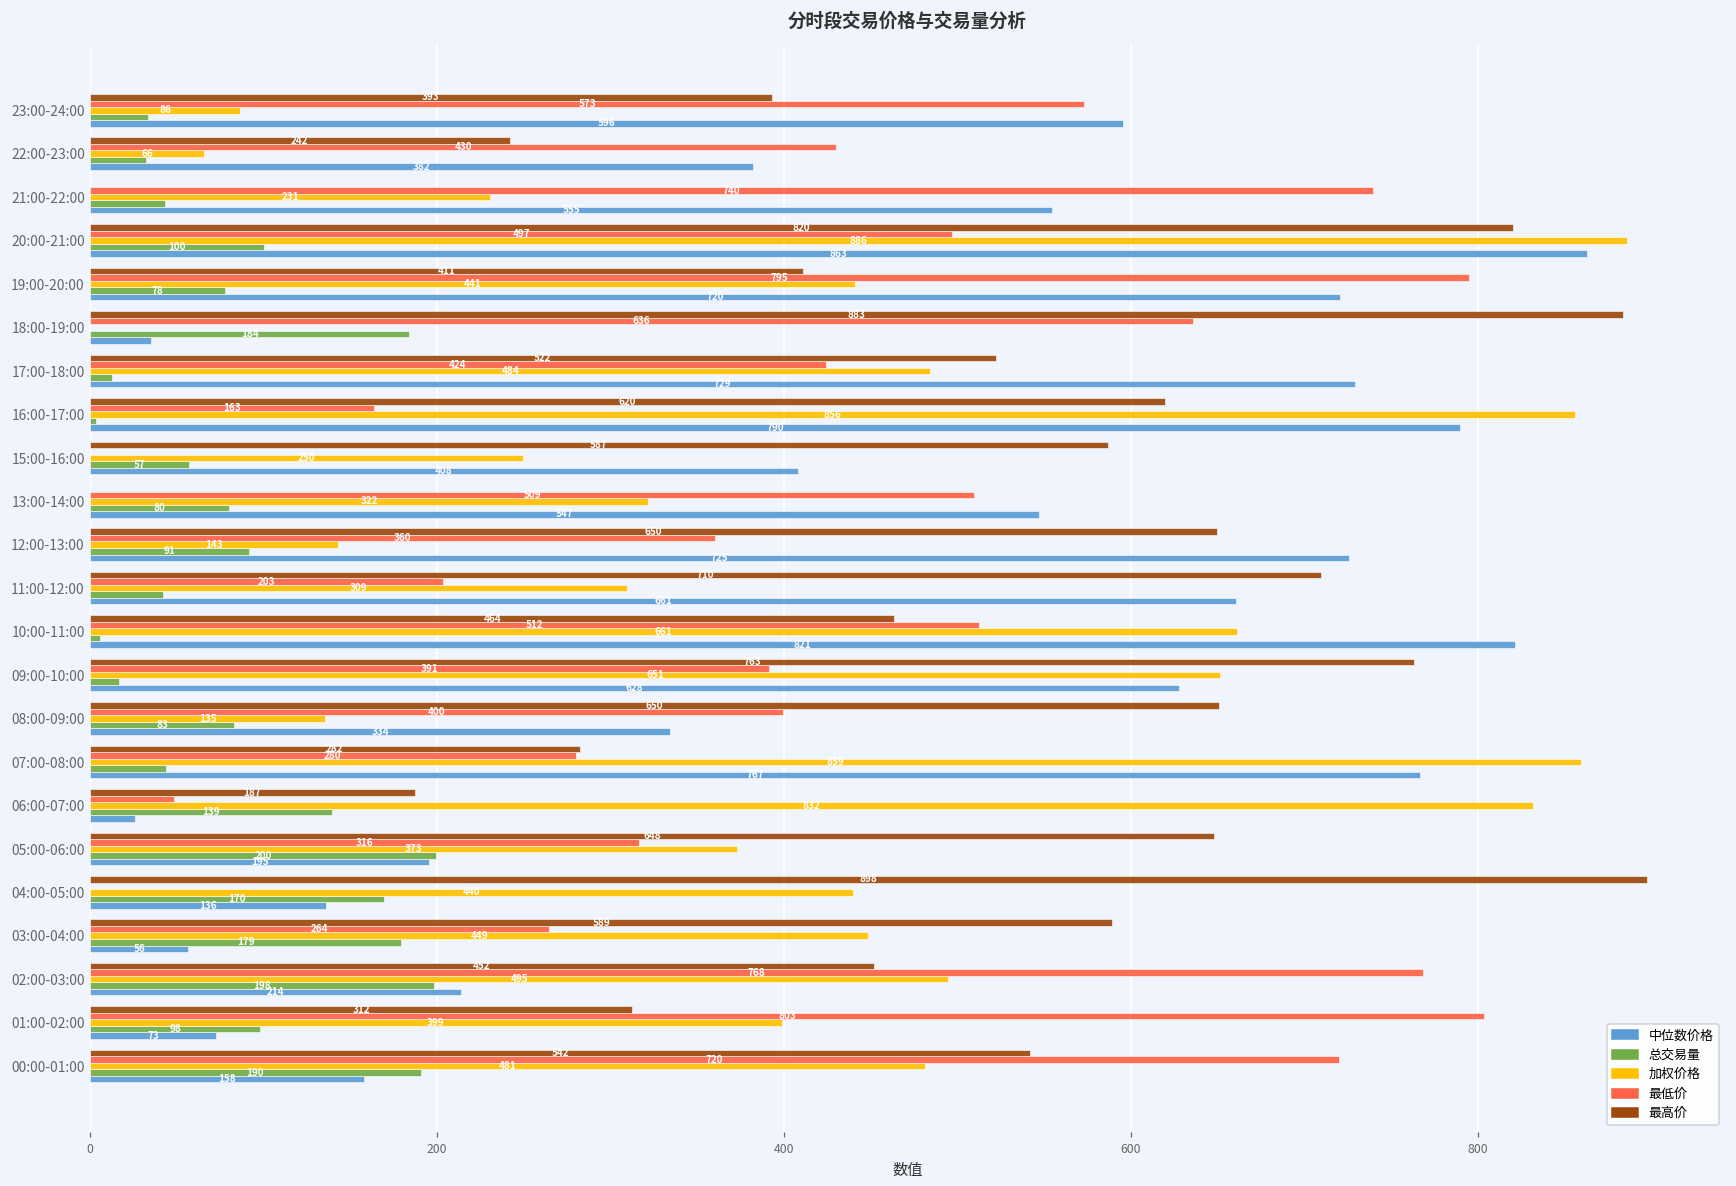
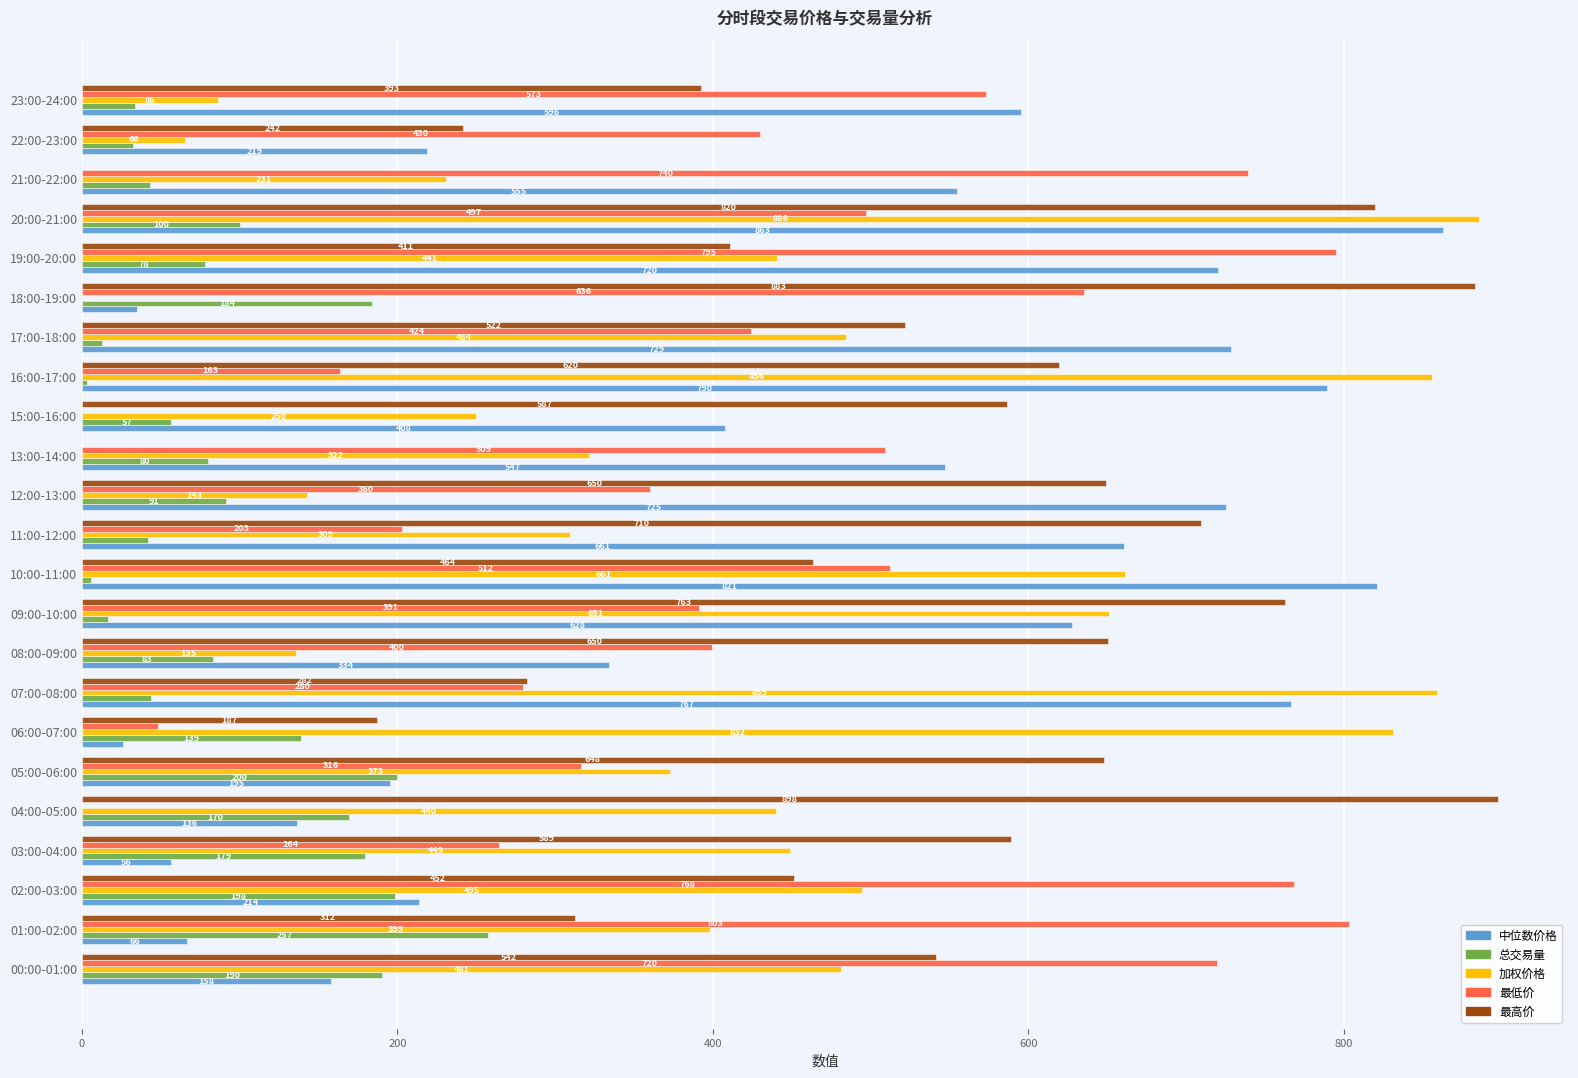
中位数价格, 22:00-23:00: 382 -> 219
总交易量, 01:00-02:00: 98 -> 257
中位数价格, 01:00-02:00: 73 -> 67
